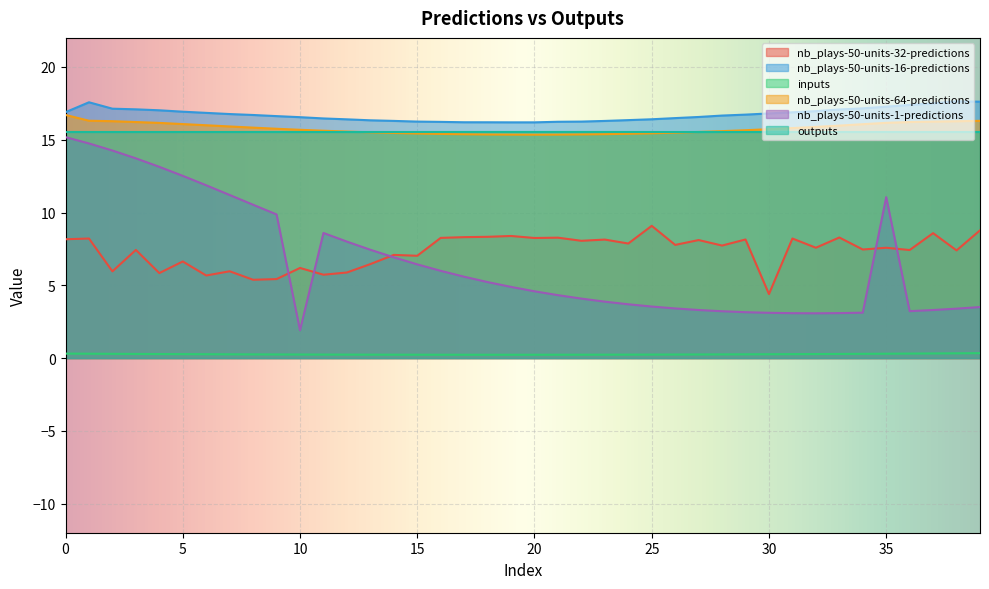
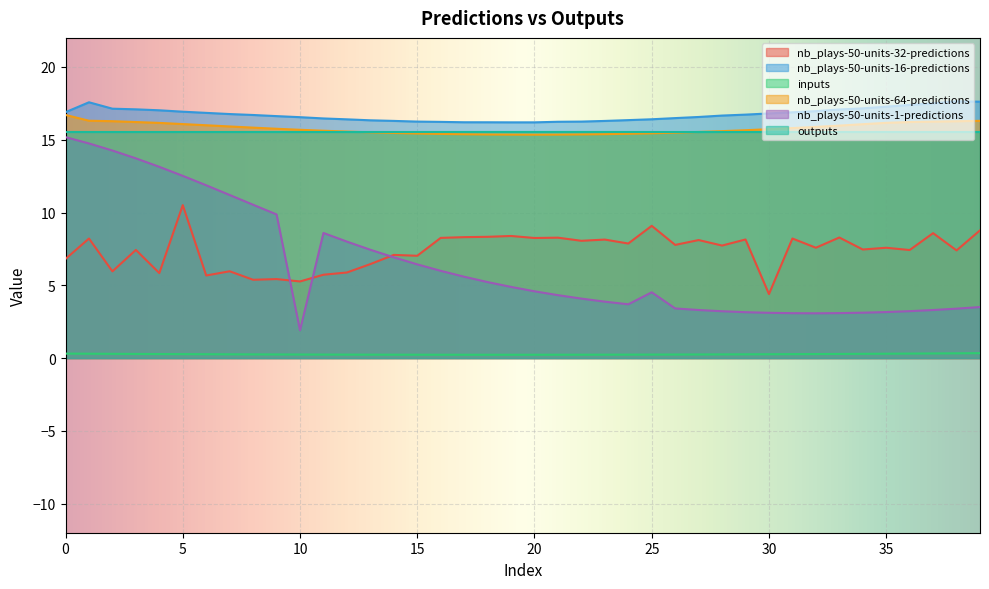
nb_plays-50-units-32-predictions, 0: 8.2 -> 6.8
nb_plays-50-units-32-predictions, 5: 6.6 -> 10.5
nb_plays-50-units-32-predictions, 10: 6.2 -> 5.3
nb_plays-50-units-1-predictions, 25: 3.5 -> 4.5
nb_plays-50-units-1-predictions, 35: 11.1 -> 3.2
